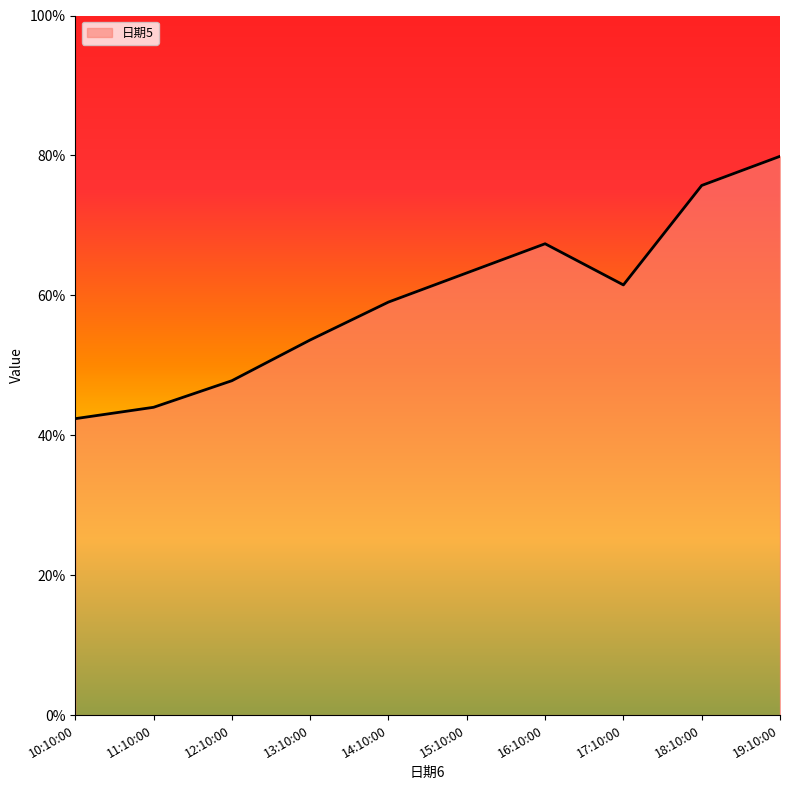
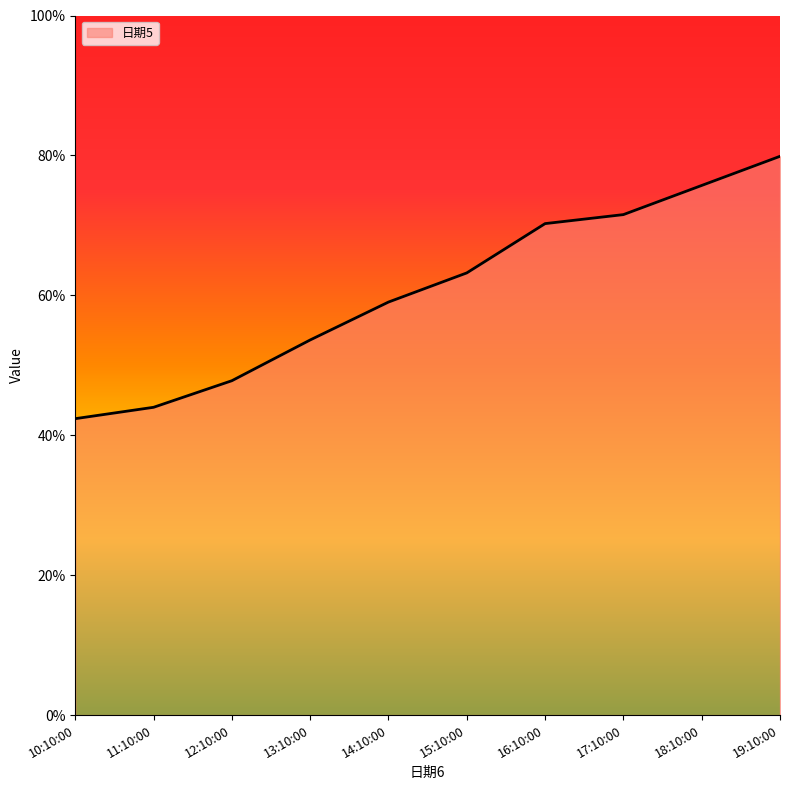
16:10:00: 67% -> 70%
17:10:00: 61% -> 72%
